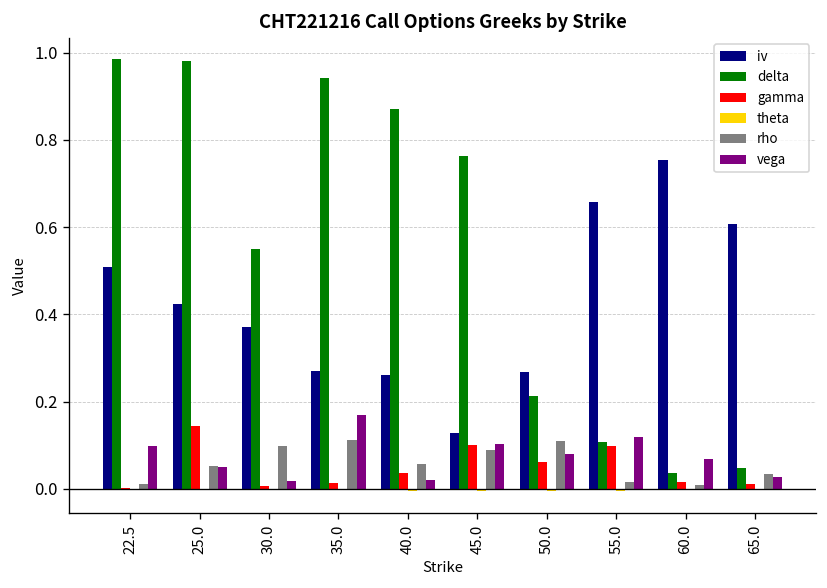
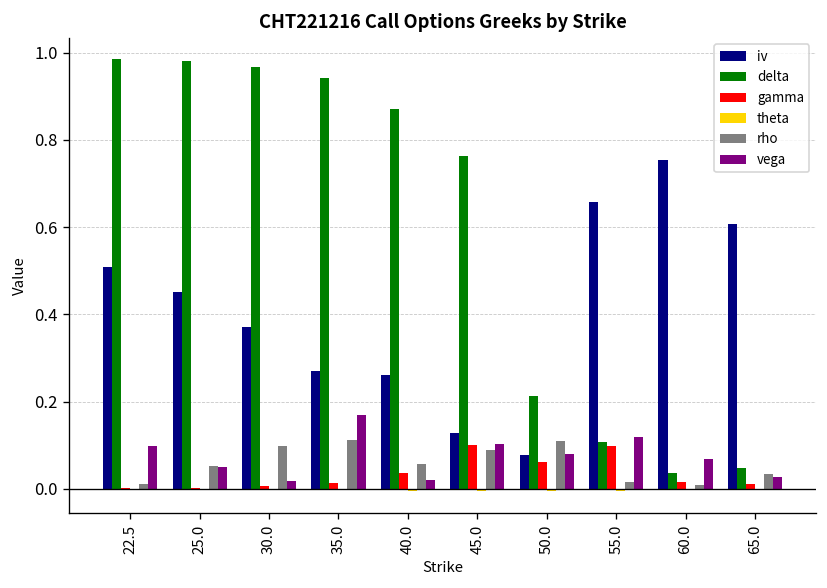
iv, 25.0: 0.42 -> 0.45
gamma, 25.0: 0.15 -> 0.00
delta, 30.0: 0.55 -> 0.97
iv, 50.0: 0.27 -> 0.08
